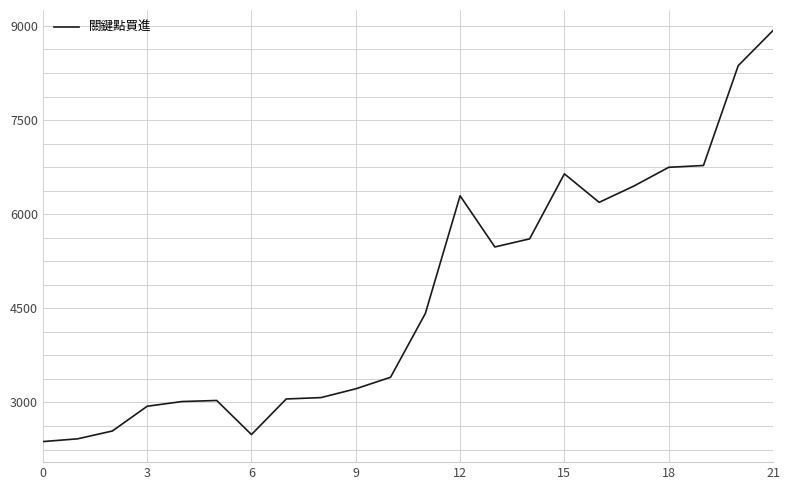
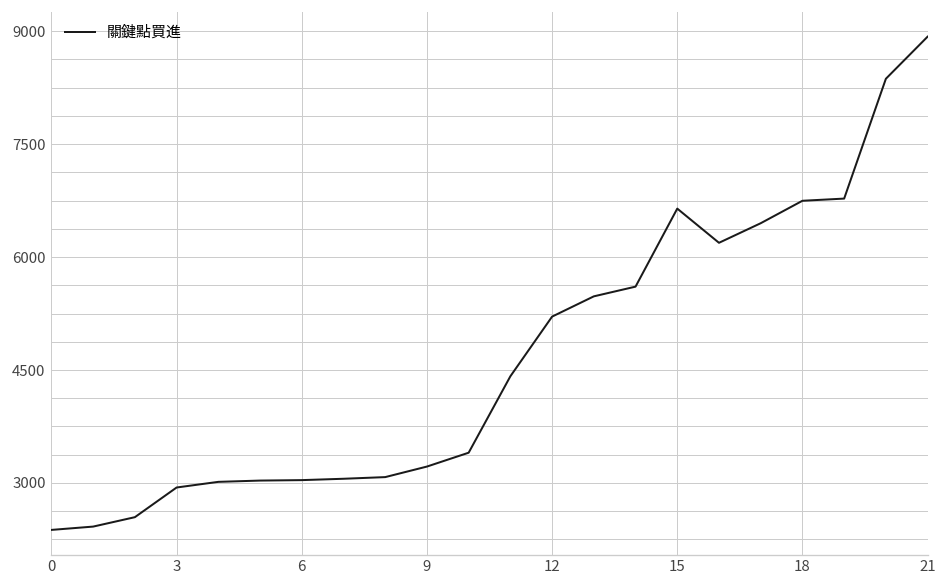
6: 2500 -> 3000
12: 6300 -> 5200
